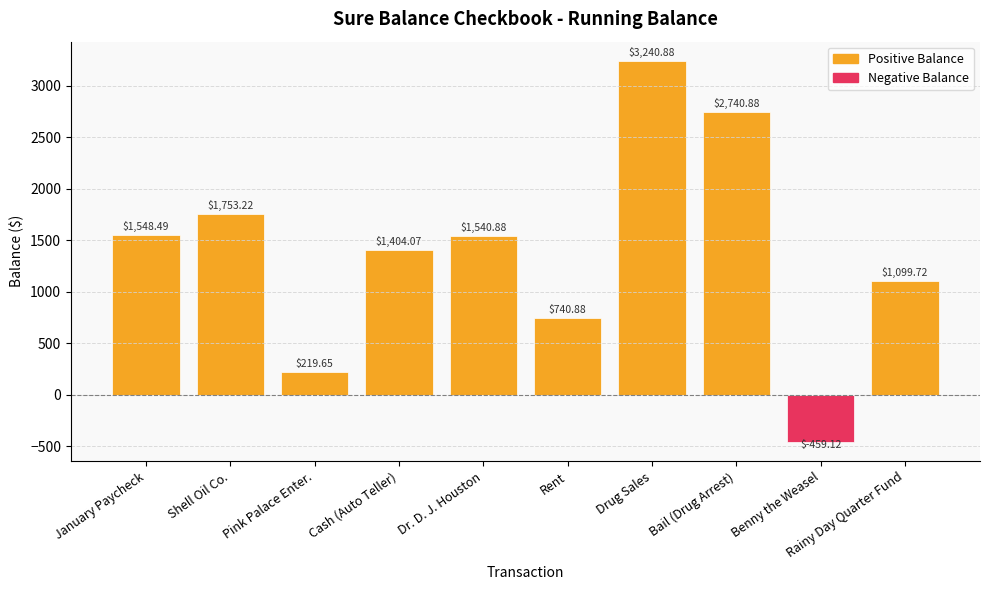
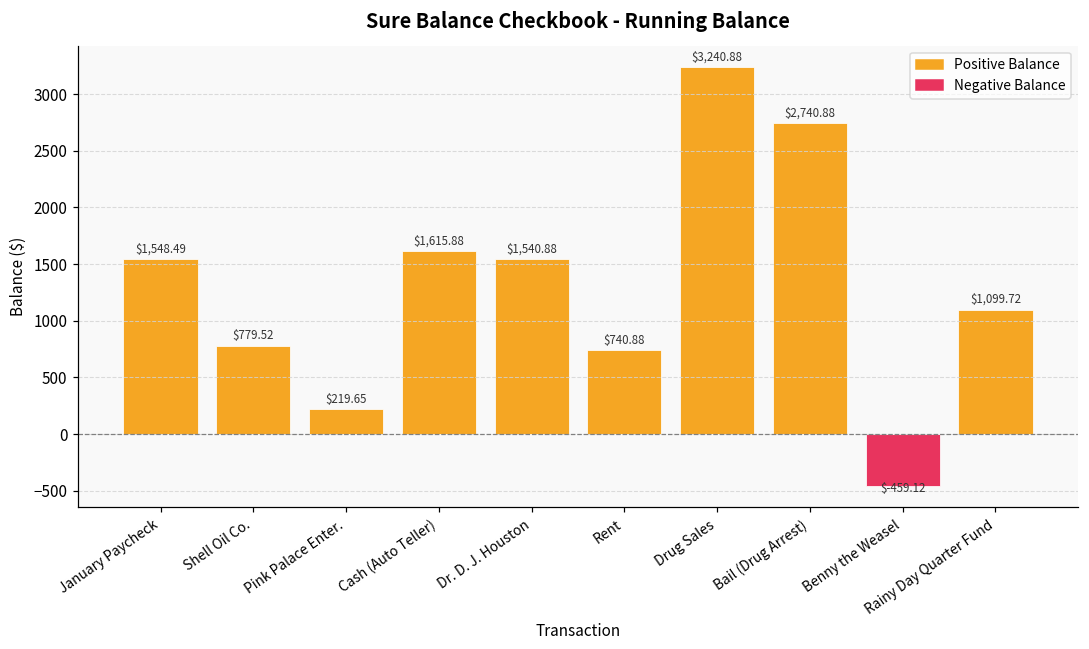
Shell Oil Co.: $1,753.22 -> $779.52
Cash (Auto Teller): $1,404.07 -> $1,615.88
